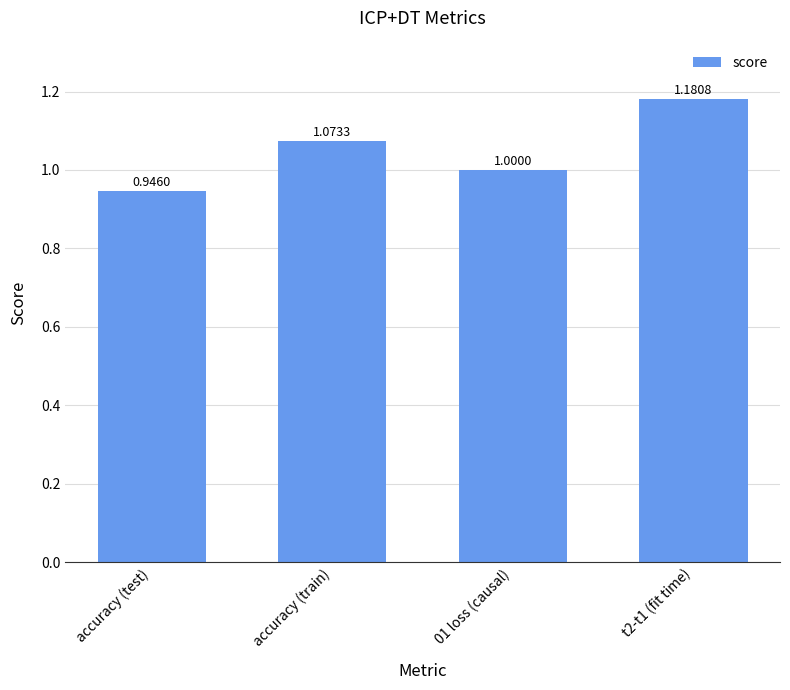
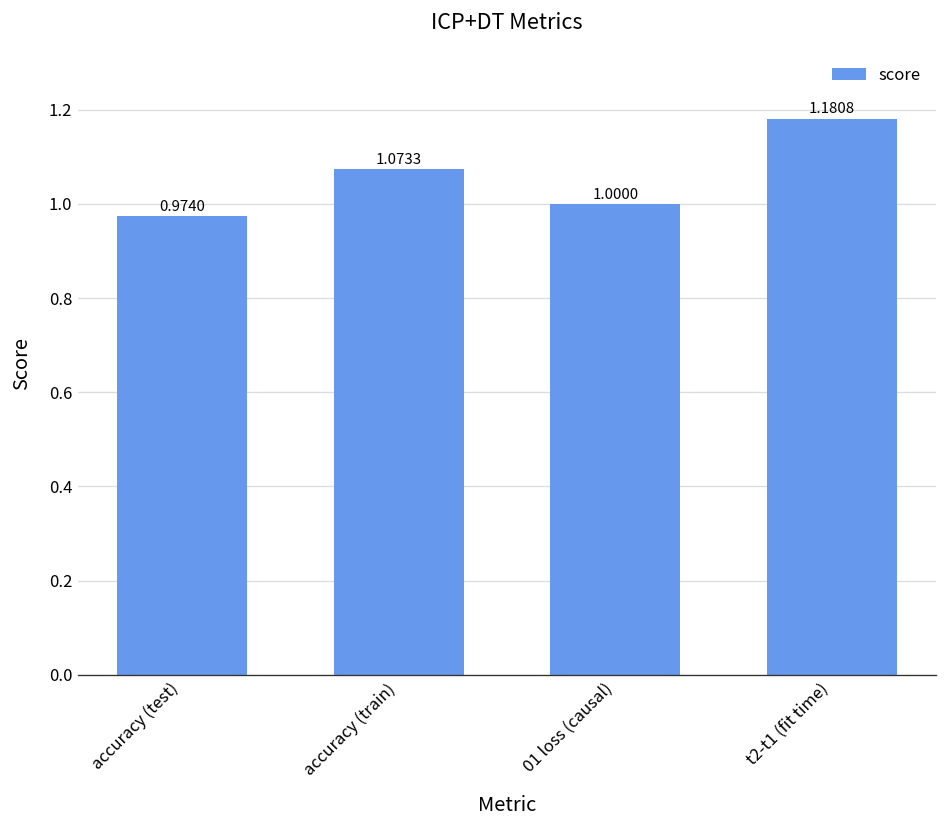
accuracy (test): 0.9460 -> 0.9740
